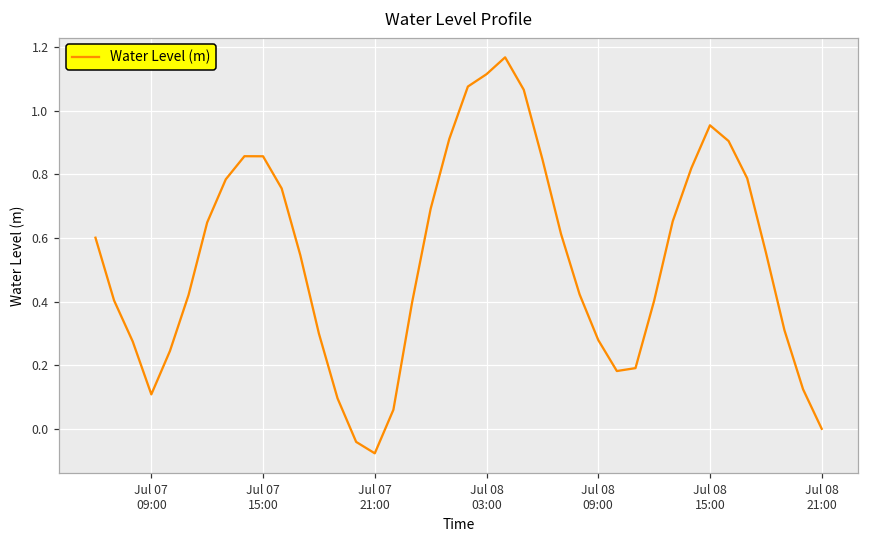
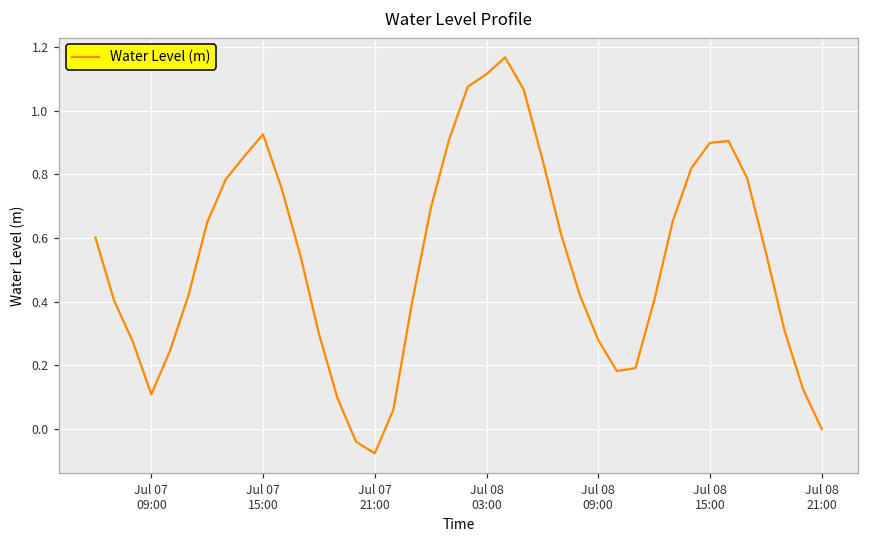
Jul 07 15:00: 0.86 -> 0.93
Jul 08 15:00: 0.95 -> 0.90
